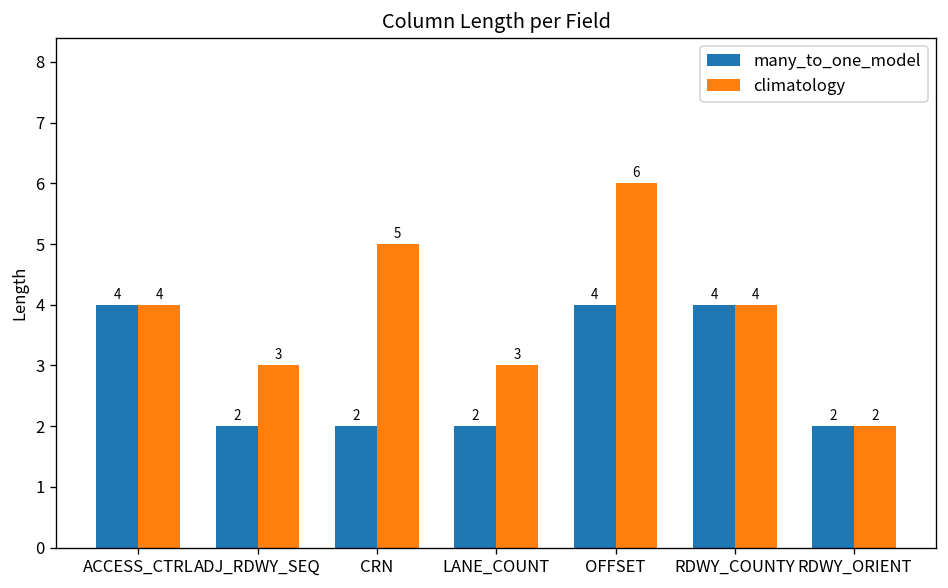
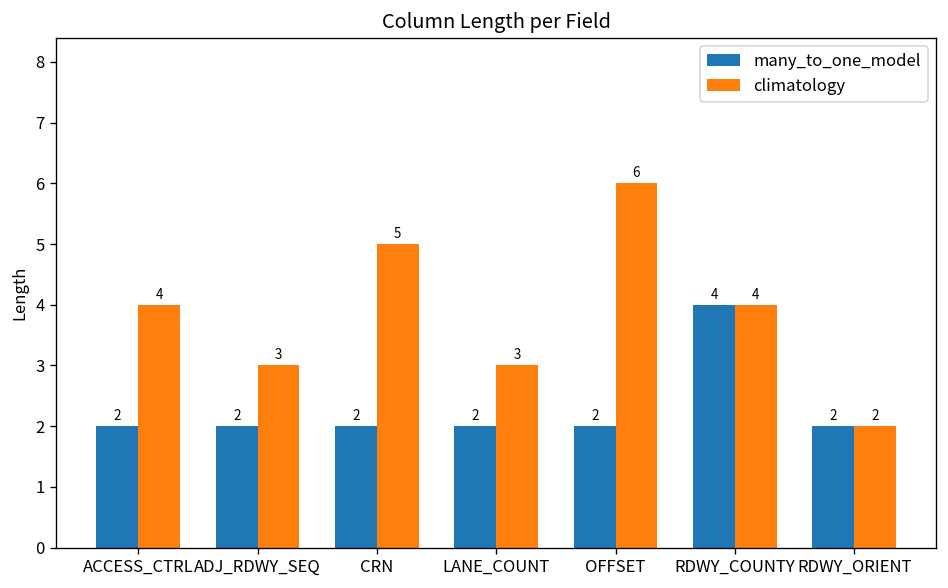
many_to_one_model, ACCESS_CTRL: 4 -> 2
many_to_one_model, OFFSET: 4 -> 2
